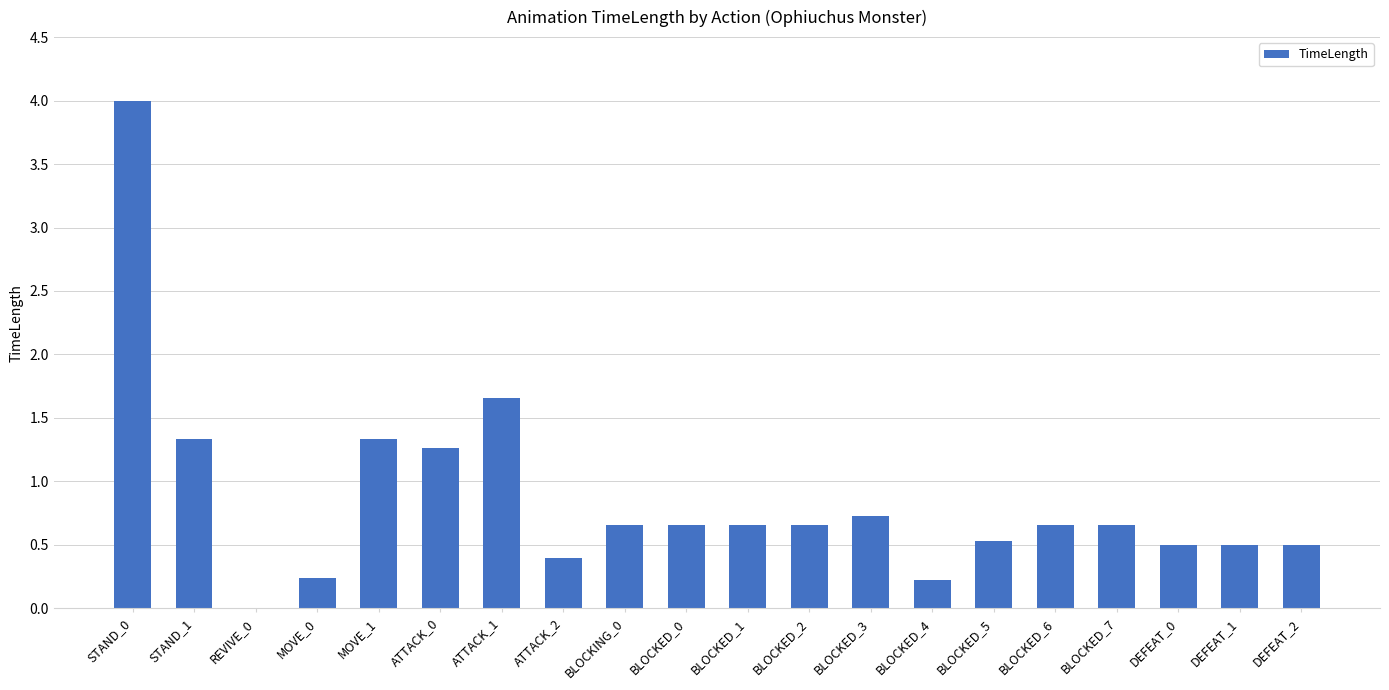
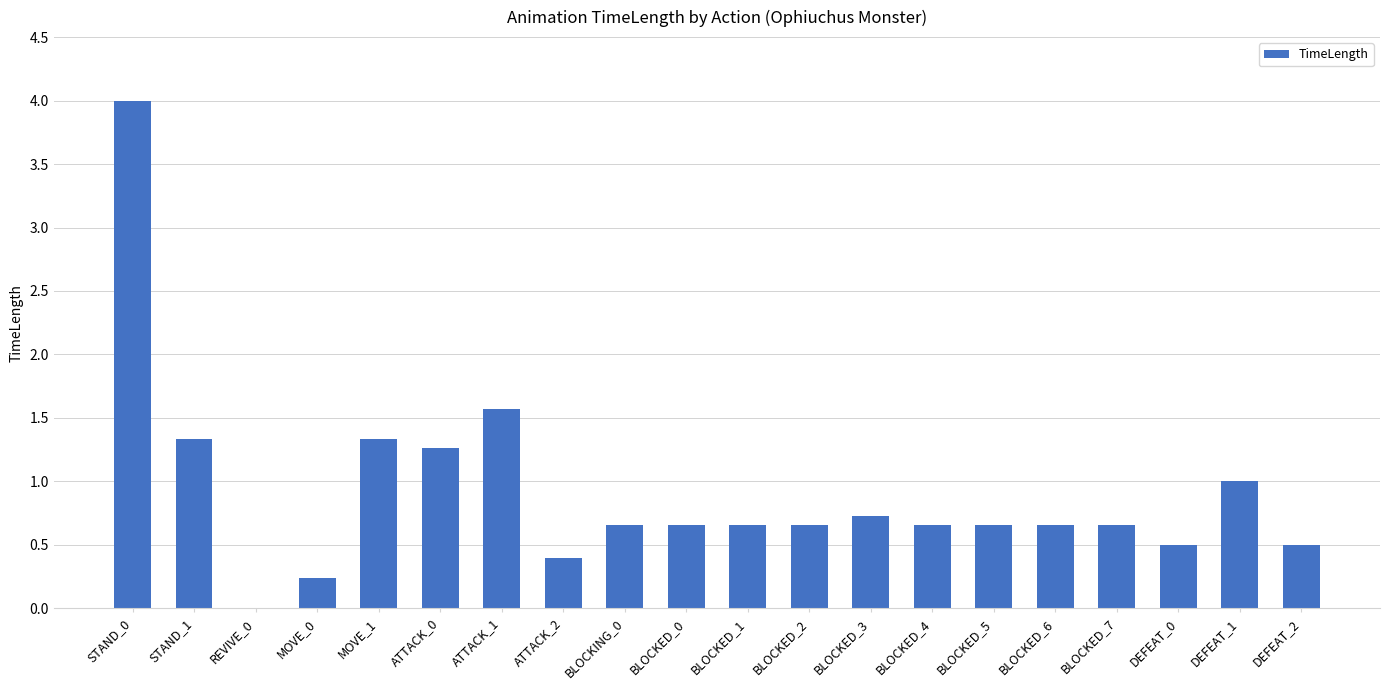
ATTACK_1: 1.66 -> 1.57
BLOCKED_4: 0.22 -> 0.66
BLOCKED_5: 0.53 -> 0.66
DEFEAT_1: 0.5 -> 1.0
